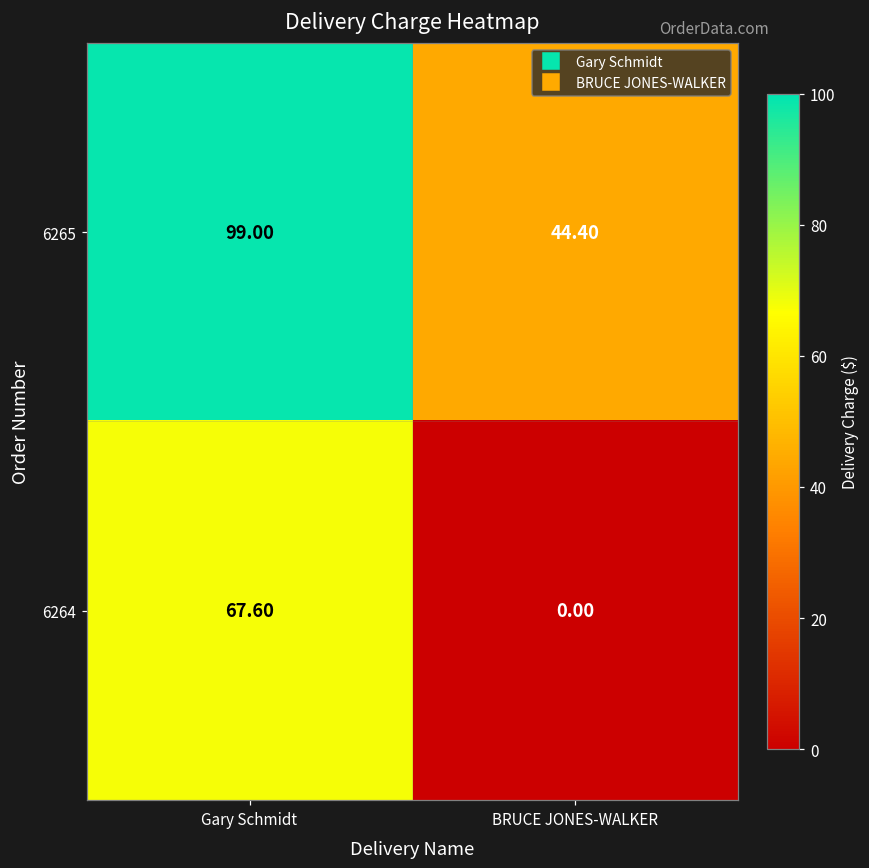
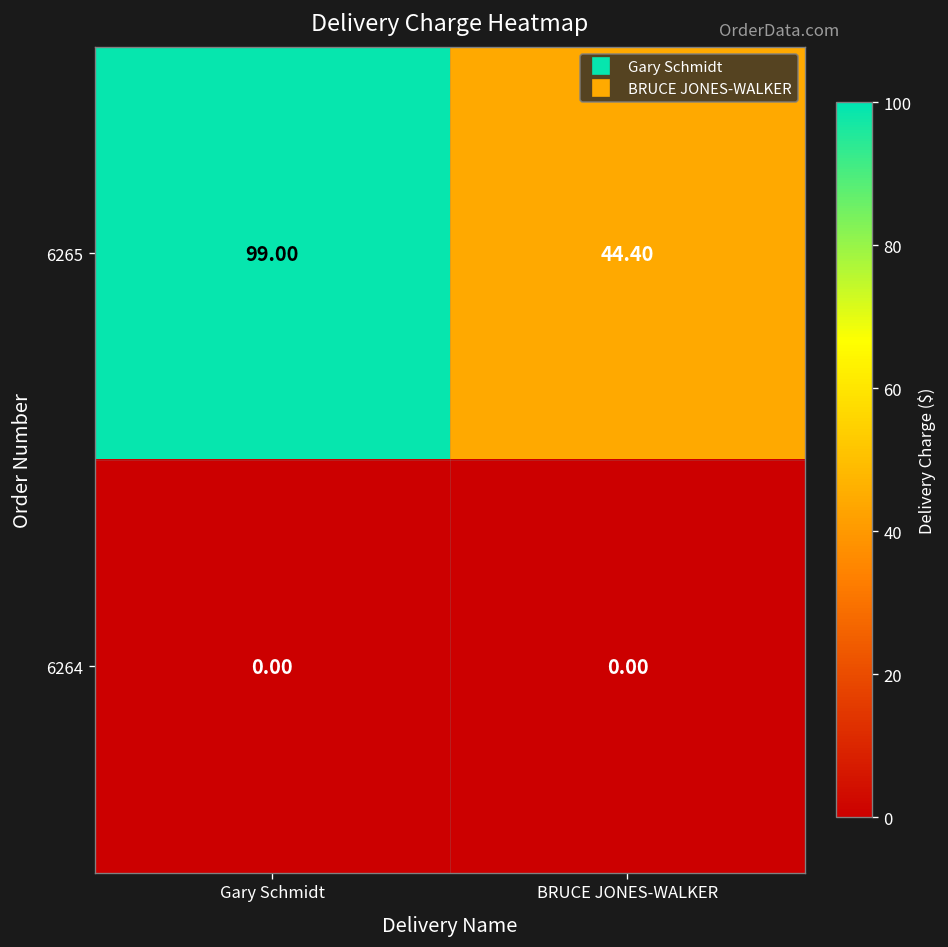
6264, Gary Schmidt: 67.60 -> 0.00
